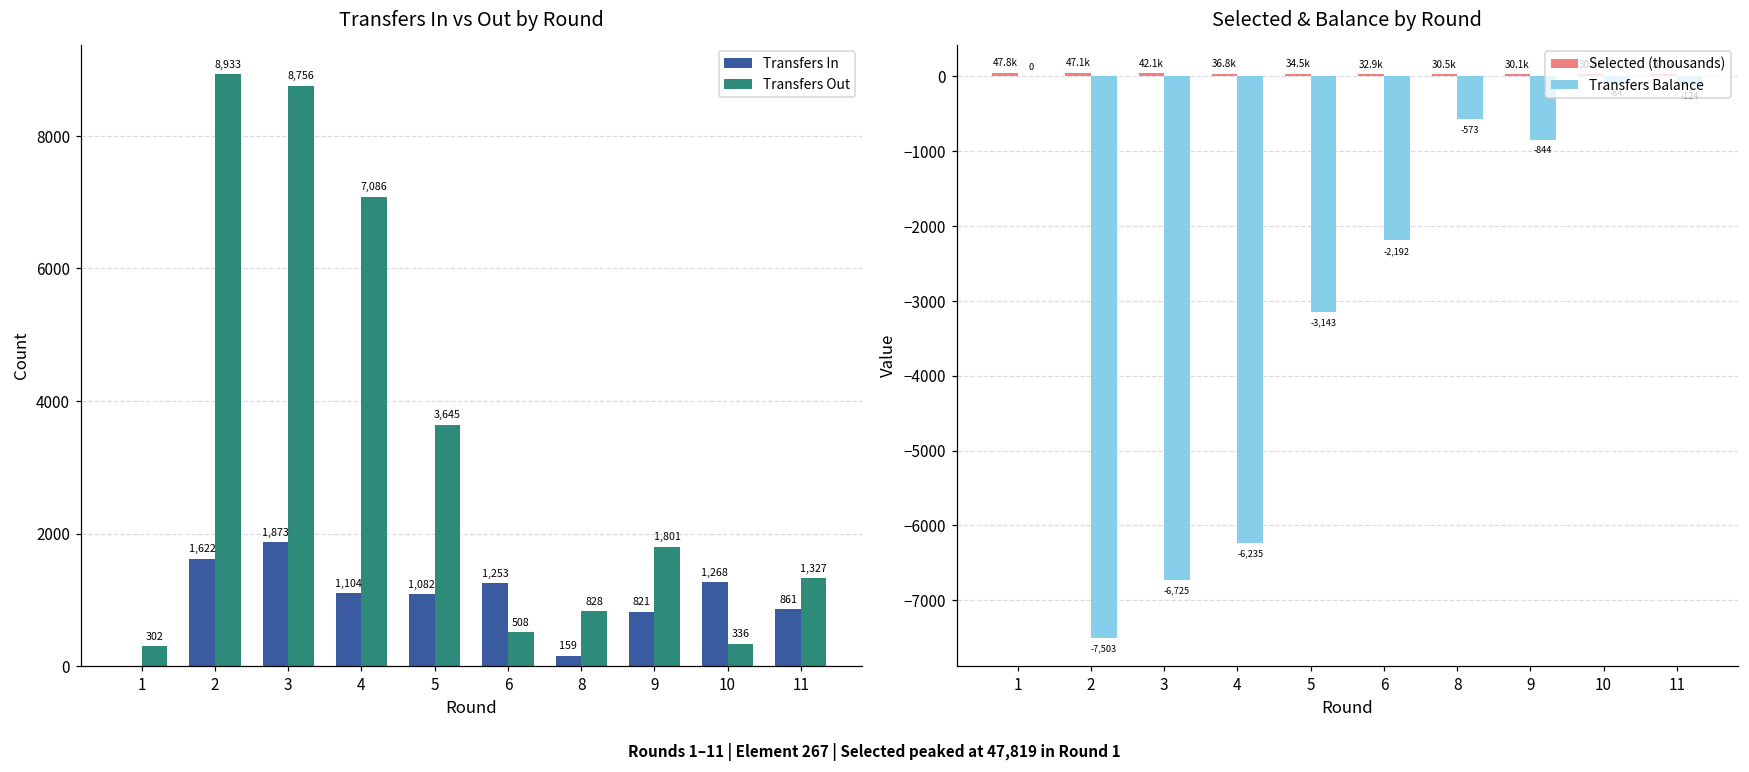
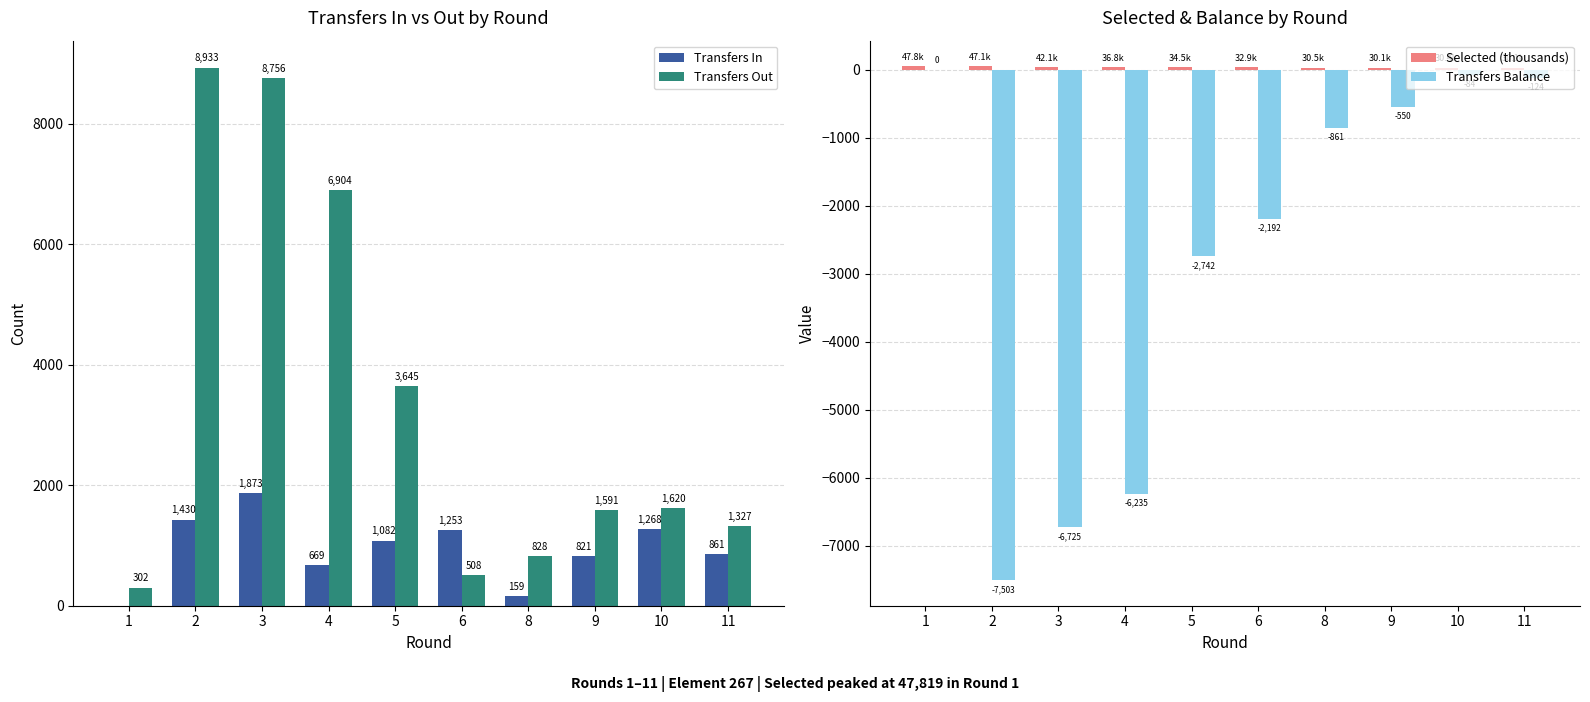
Transfers In vs Out by Round, Transfers In, 2: 1,622 -> 1,430
Transfers In vs Out by Round, Transfers In, 4: 1,104 -> 669
Transfers In vs Out by Round, Transfers Out, 4: 7,086 -> 6,904
Transfers In vs Out by Round, Transfers Out, 9: 1,801 -> 1,591
Transfers In vs Out by Round, Transfers Out, 10: 336 -> 1,620
Selected & Balance by Round, Transfers Balance, 5: -3,143 -> -2,742
Selected & Balance by Round, Transfers Balance, 8: -573 -> -861
Selected & Balance by Round, Transfers Balance, 9: -844 -> -550
